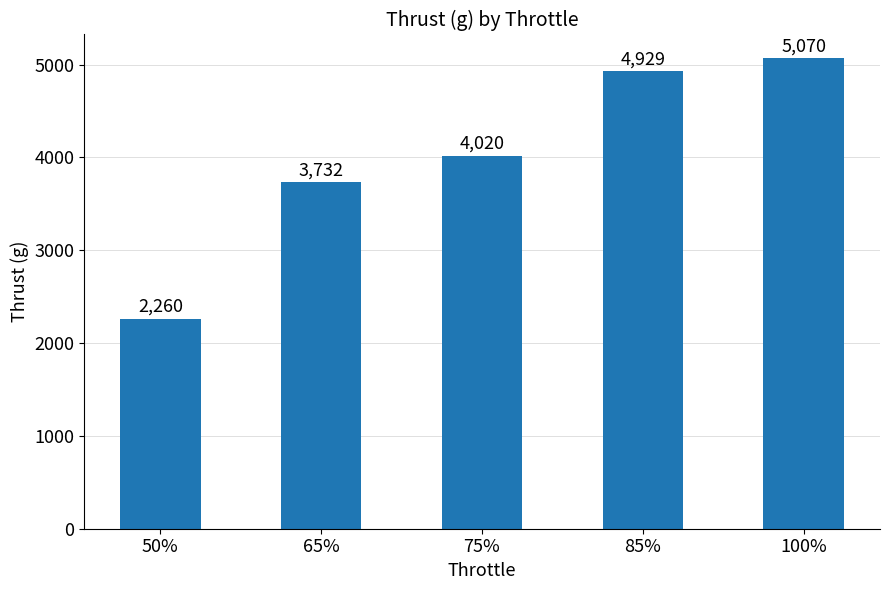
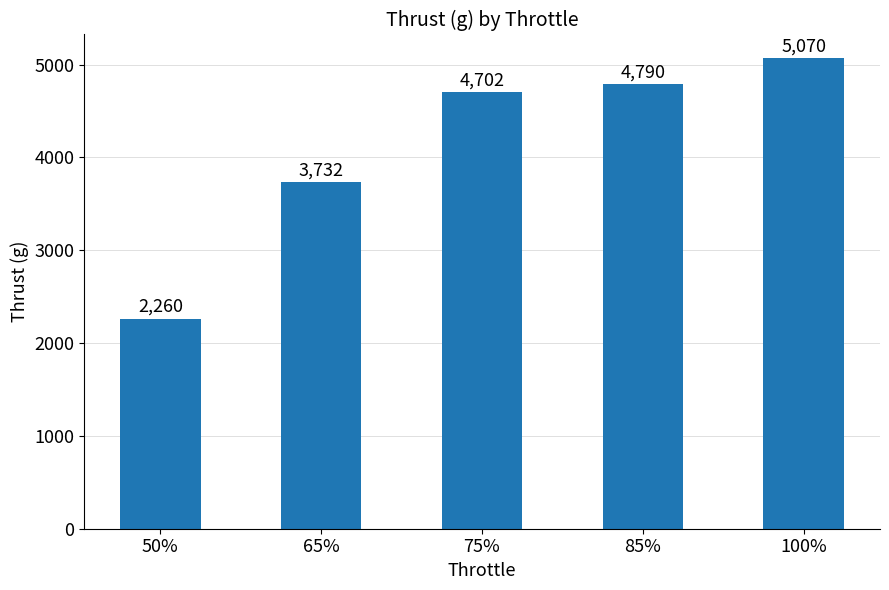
75%: 4,020 -> 4,702
85%: 4,929 -> 4,790
